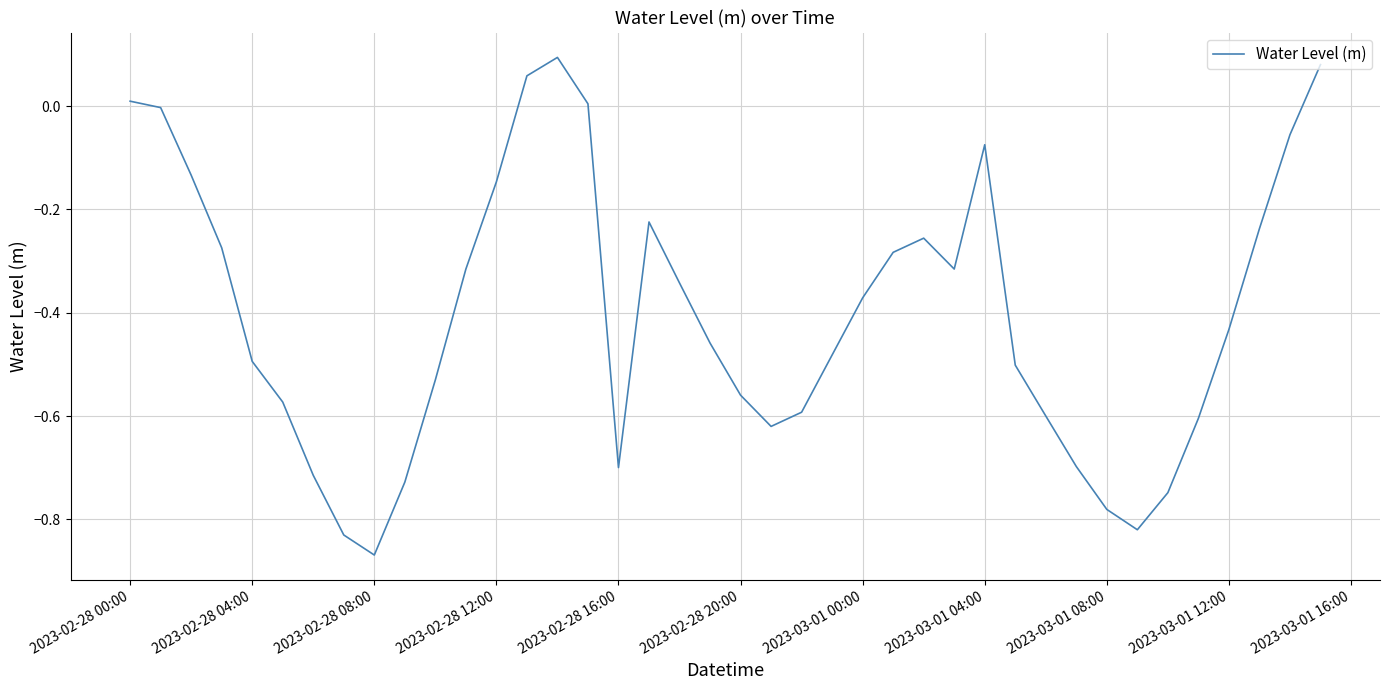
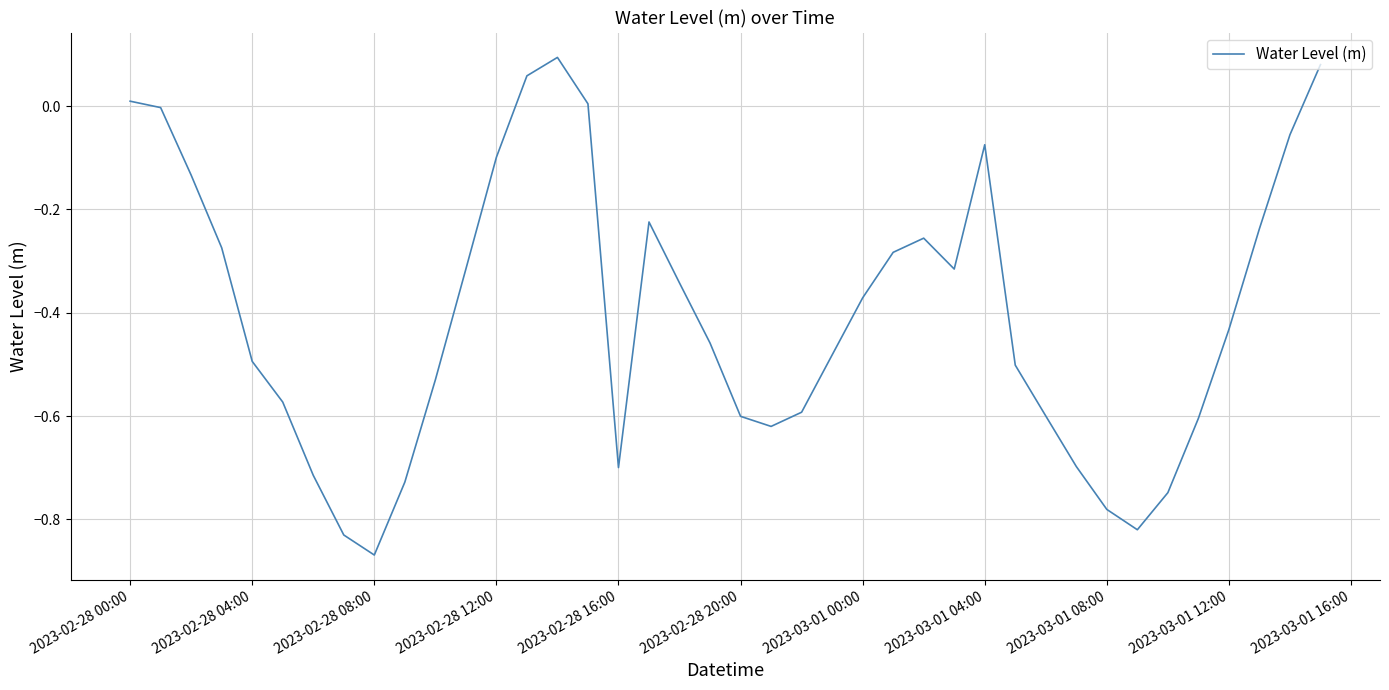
2023-02-28 12:00: -0.15 -> -0.10
2023-02-28 20:00: -0.56 -> -0.60
